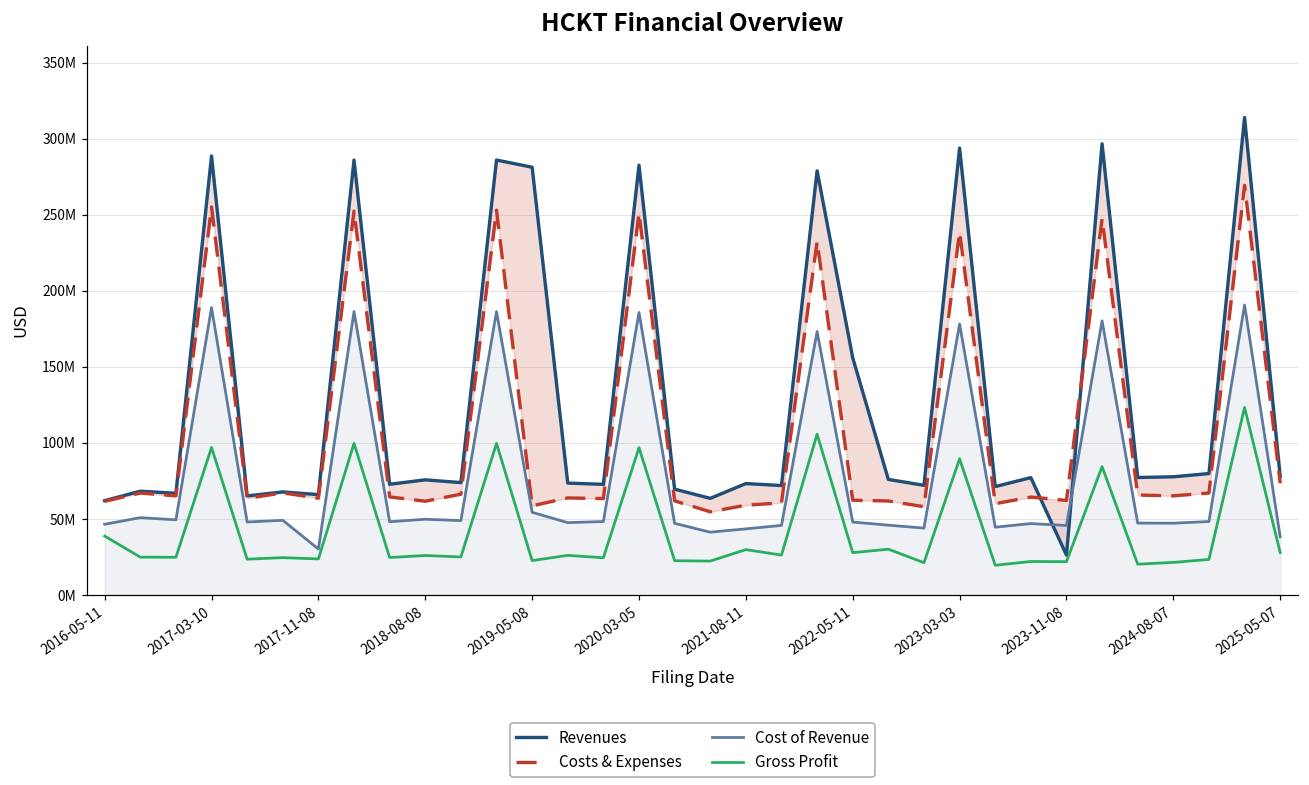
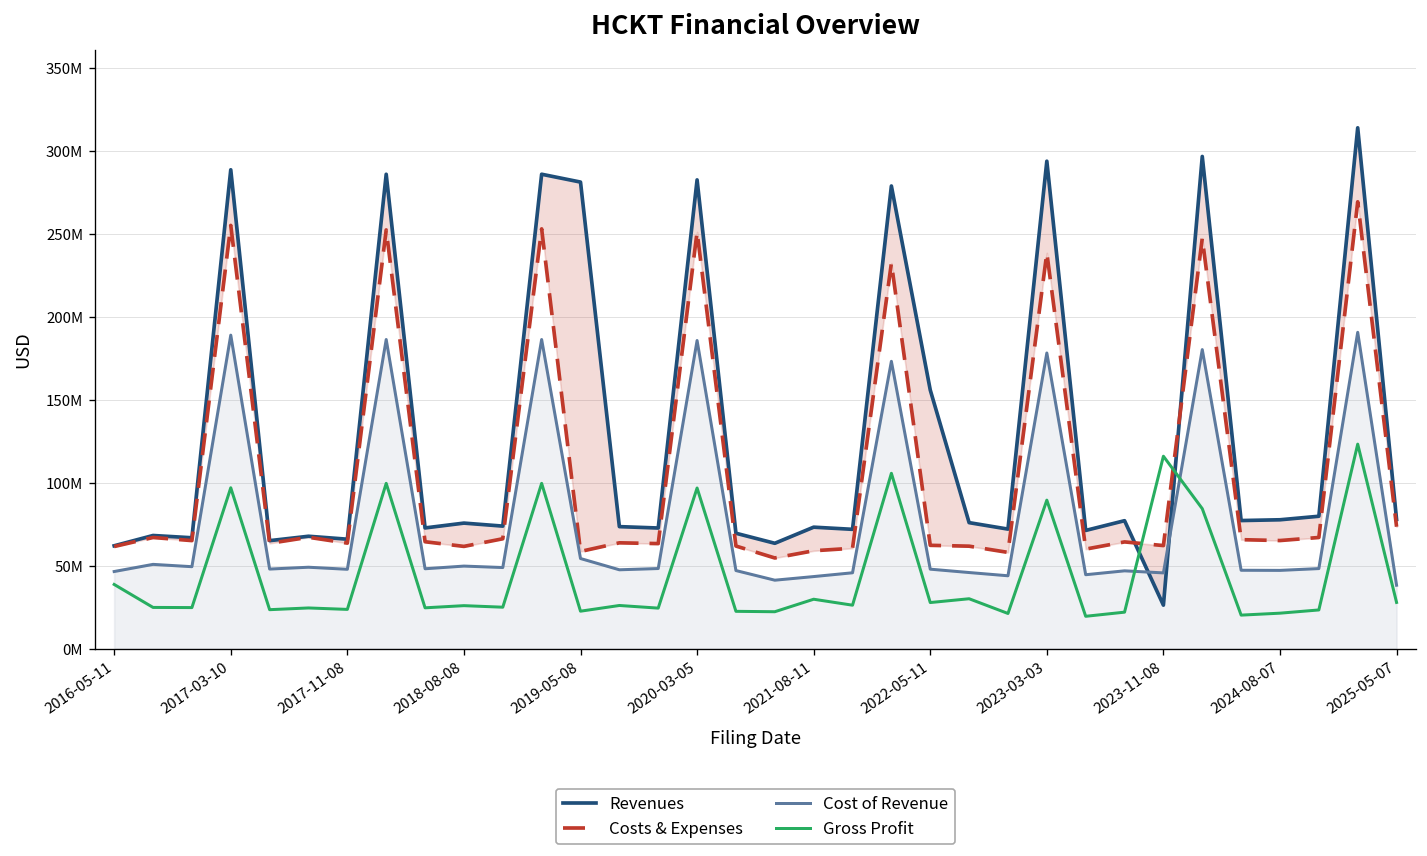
Cost of Revenue, 2017-11-08: 30000000 -> 48000000
Gross Profit, 2023-11-08: 22000000 -> 116000000
